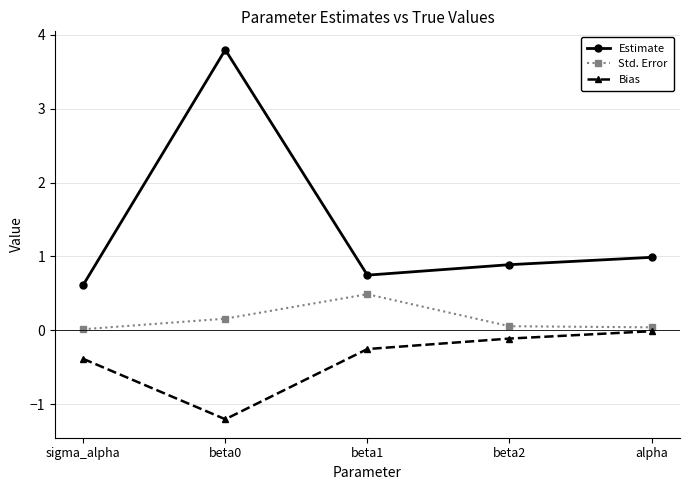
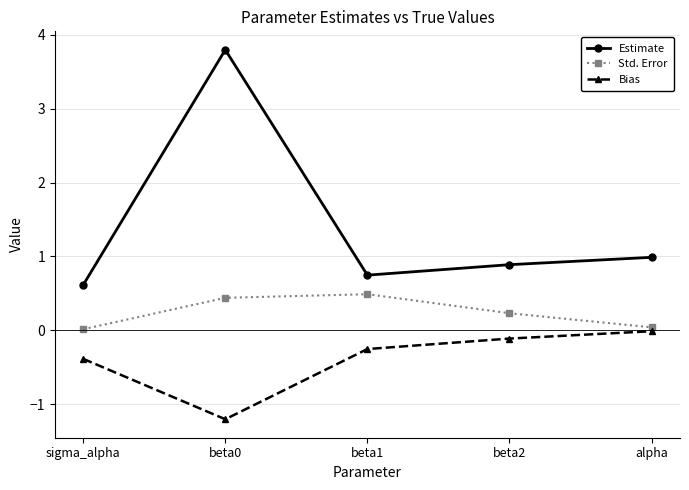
Std. Error, beta0: 0.2 -> 0.4
Std. Error, beta2: 0.1 -> 0.2
